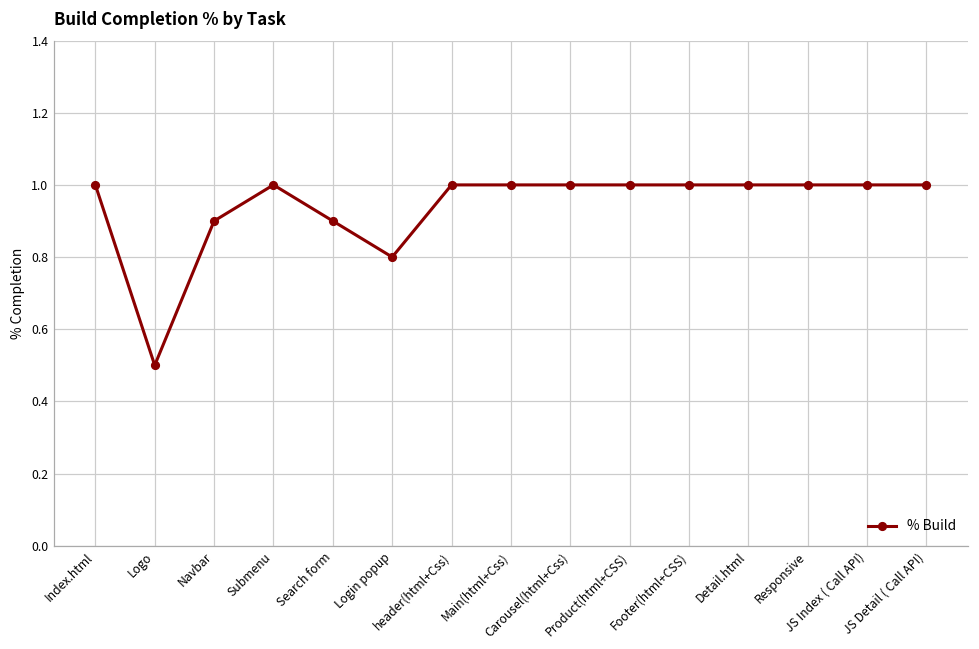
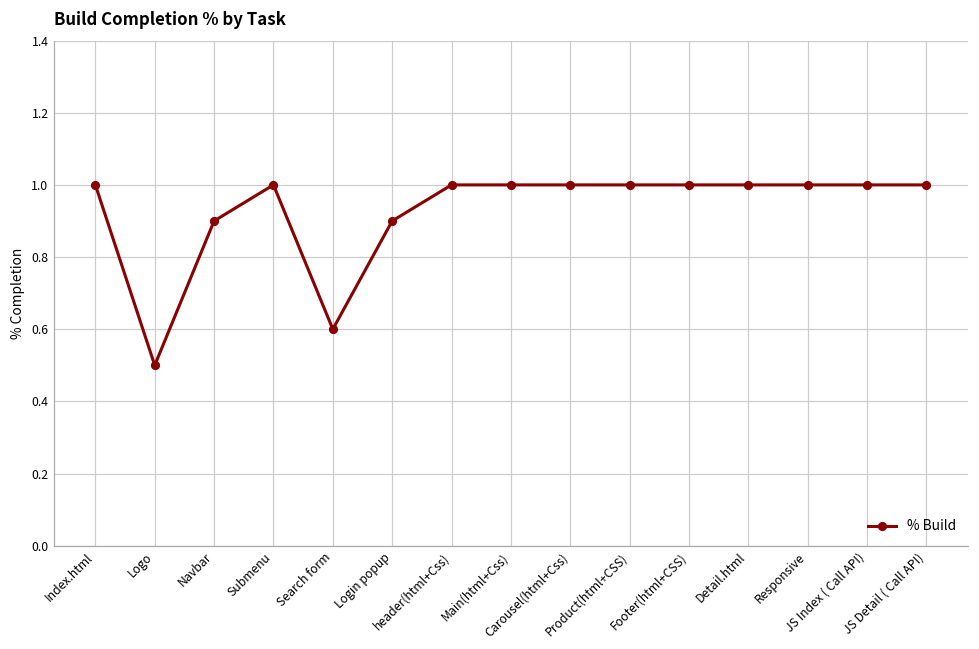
Search form: 0.9 -> 0.6
Login popup: 0.8 -> 0.9
